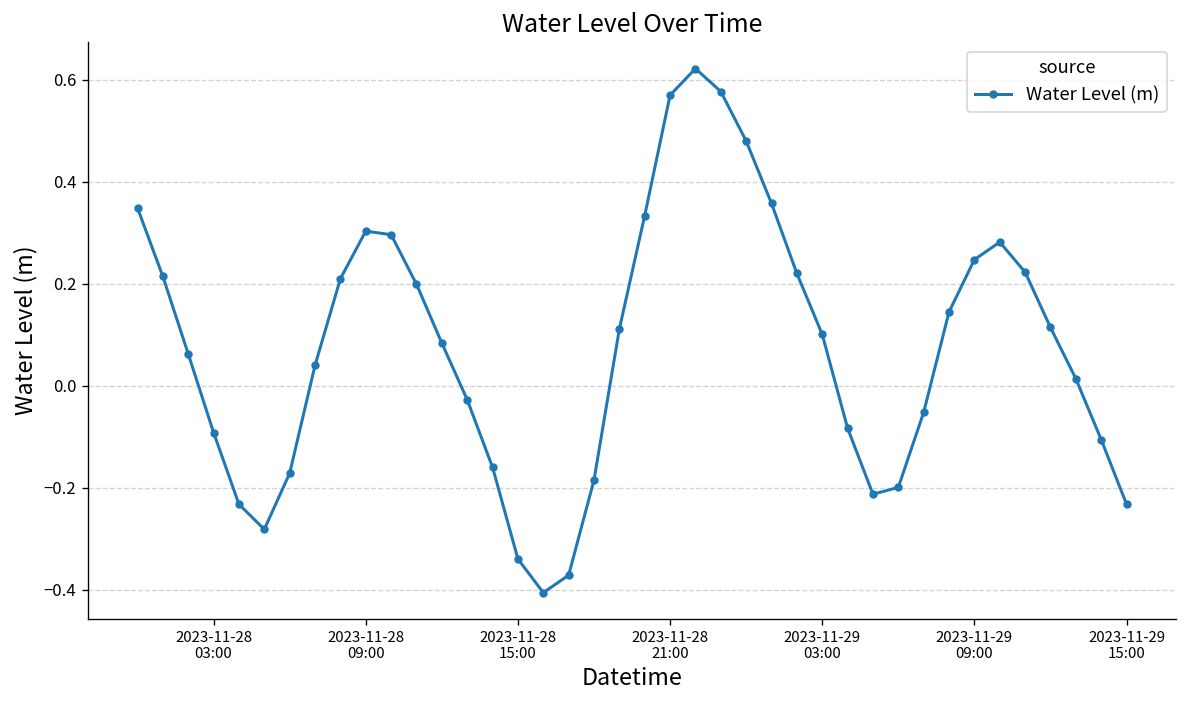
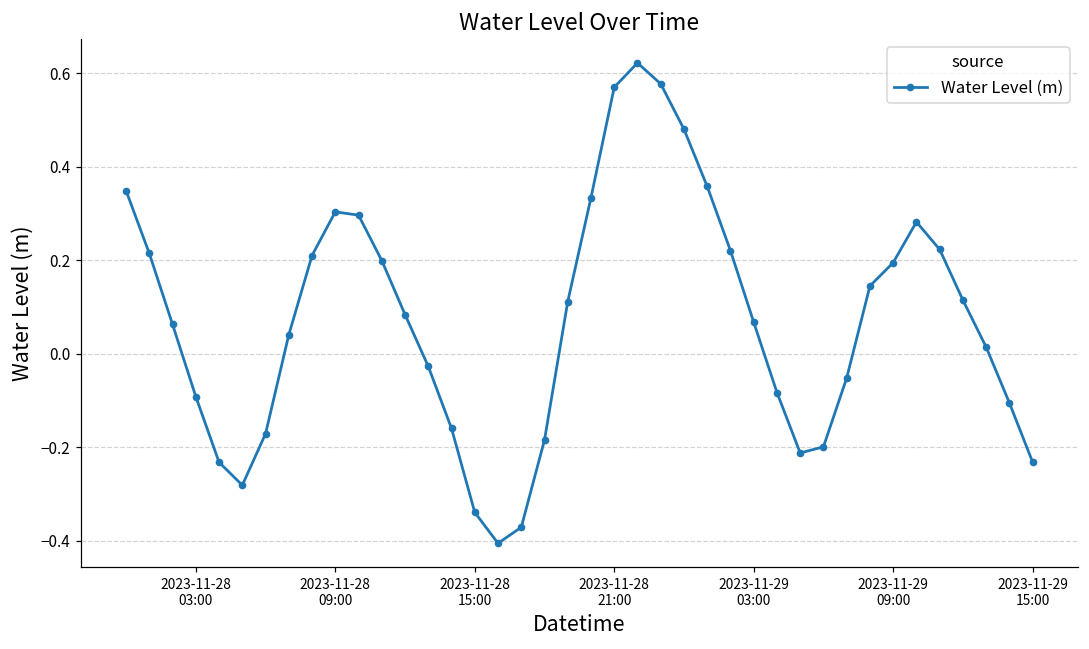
2023-11-29 03:00: 0.10 -> 0.07
2023-11-29 09:00: 0.25 -> 0.19
